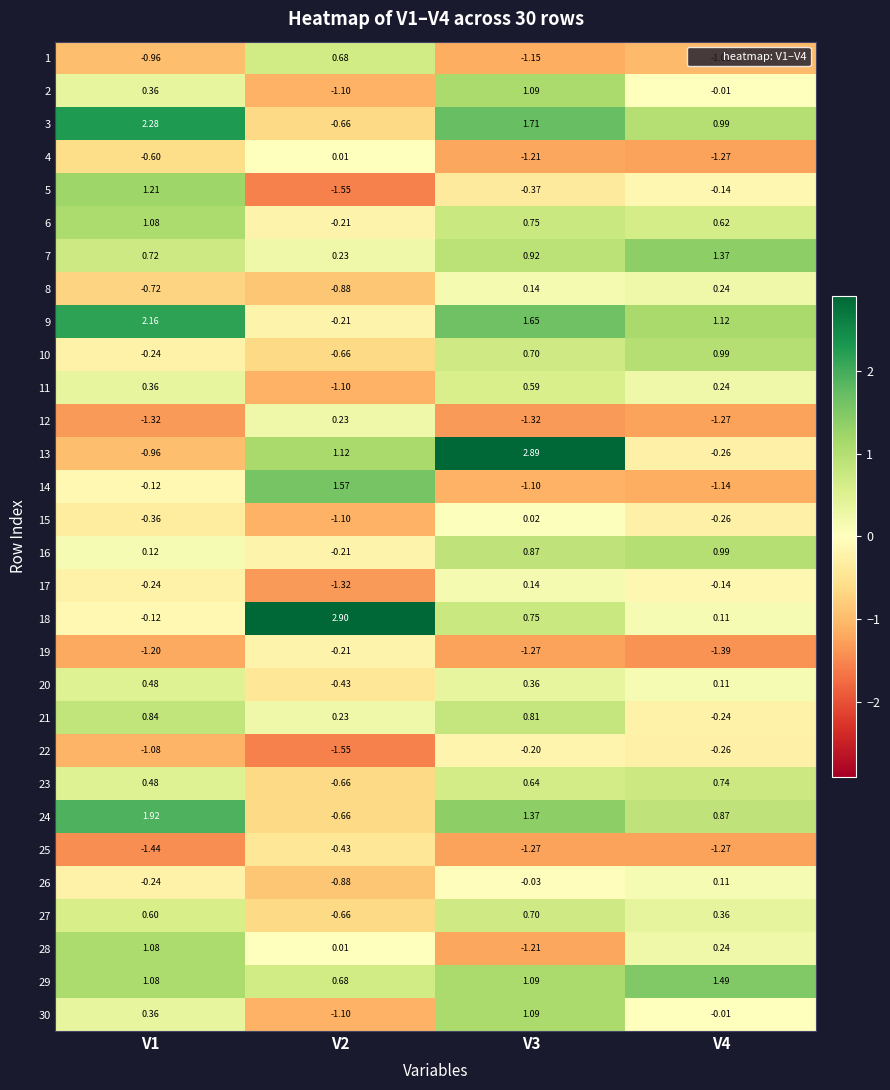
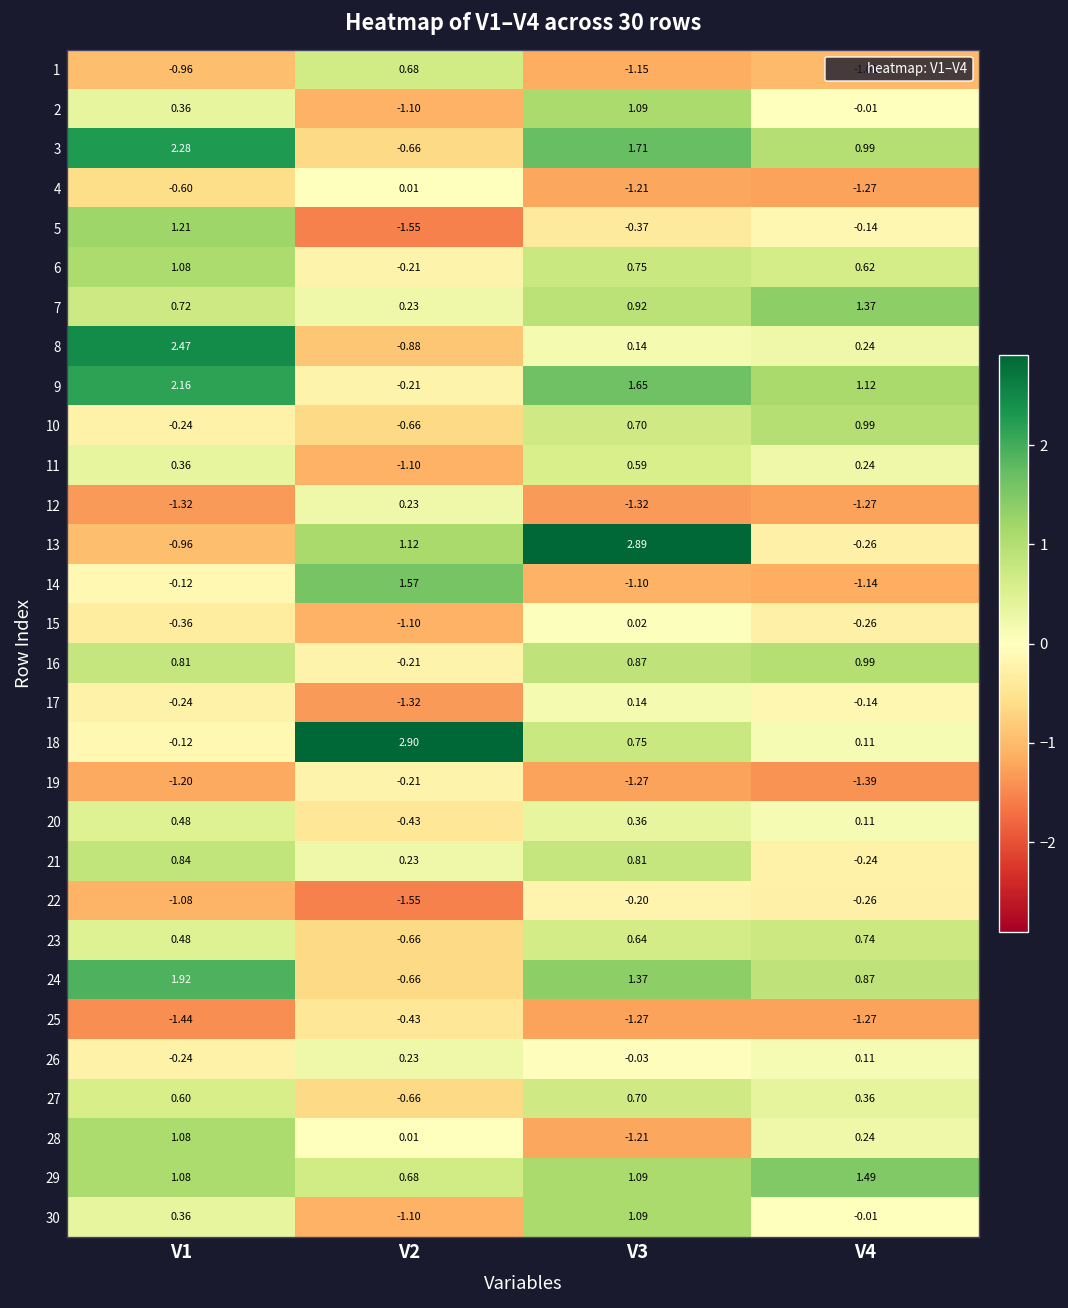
8, V1: -0.72 -> 2.47
16, V1: 0.12 -> 0.81
26, V2: -0.88 -> 0.23
